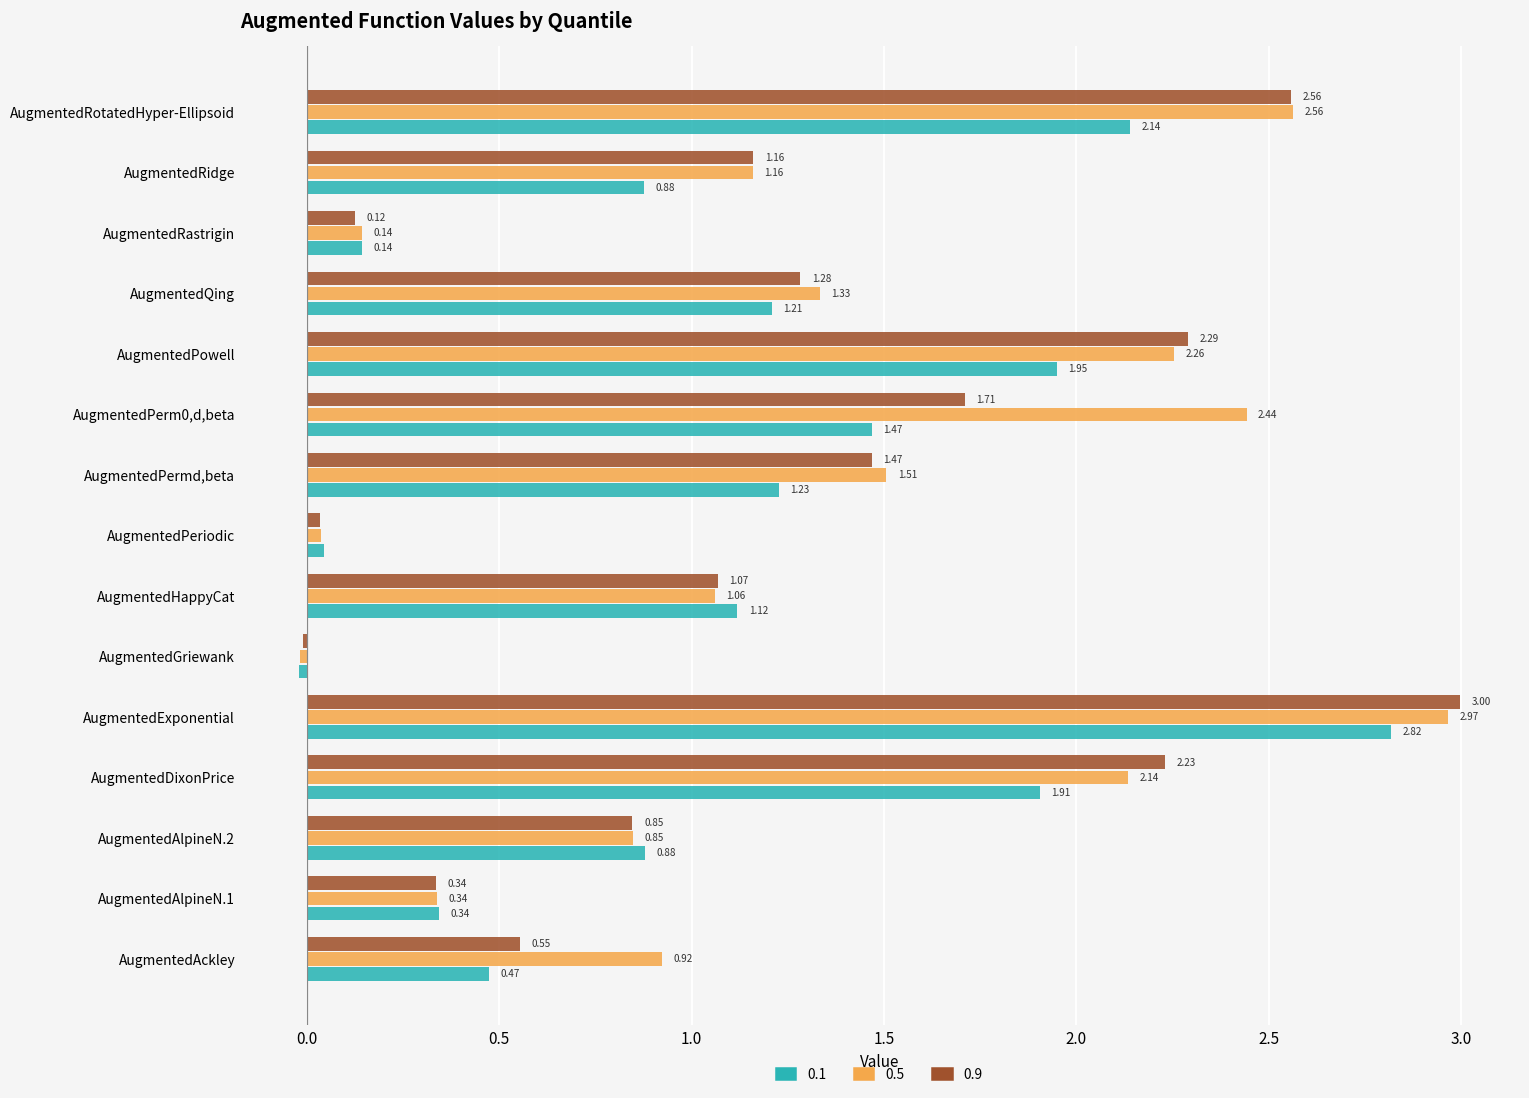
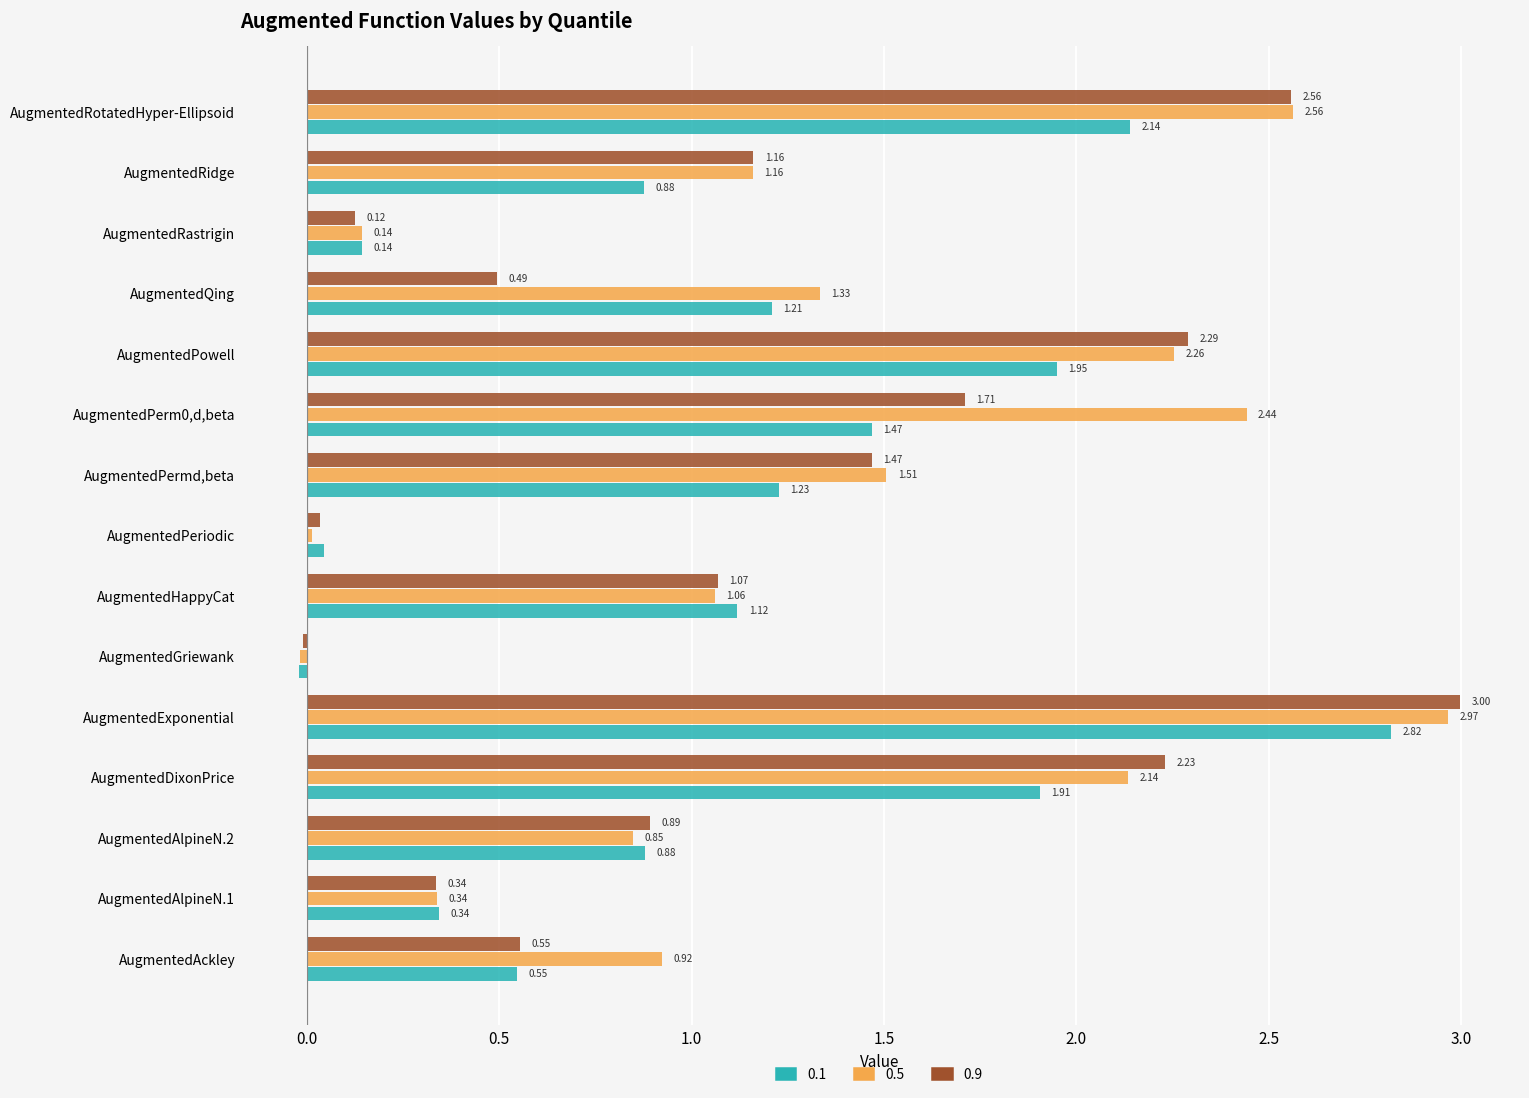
0.9, AugmentedQing: 1.28 -> 0.49
0.5, AugmentedPeriodic: 0.04 -> 0.01
0.9, AugmentedAlpineN.2: 0.85 -> 0.89
0.1, AugmentedAckley: 0.47 -> 0.55
